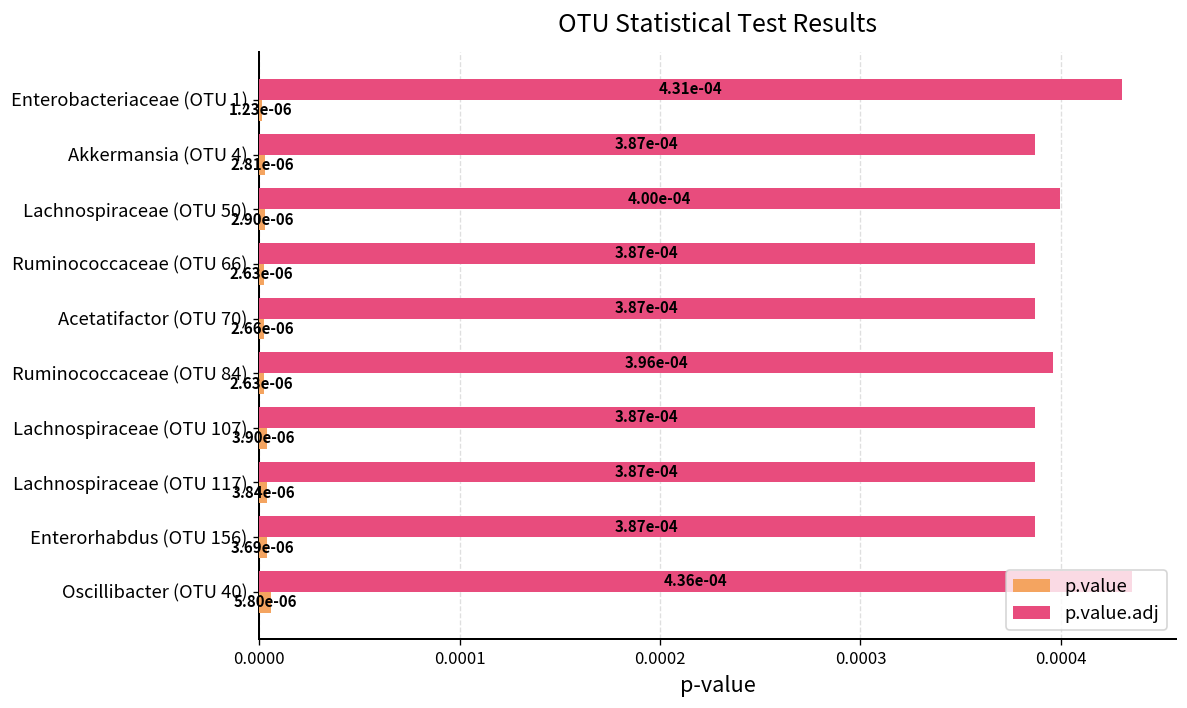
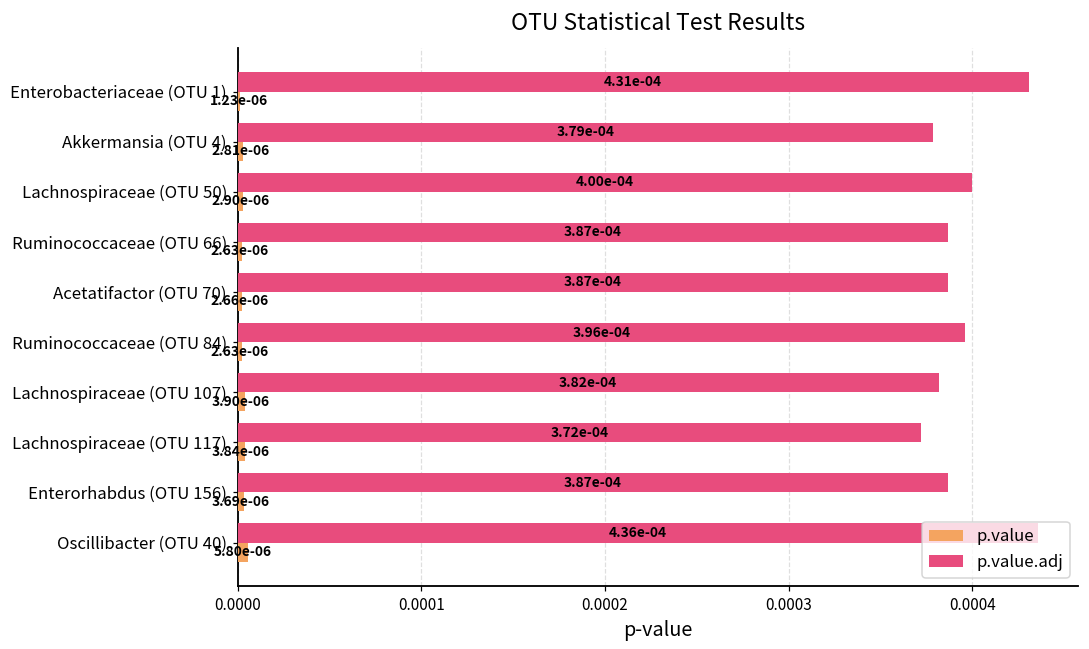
p.value.adj, Akkermansia (OTU 4): 3.87e-04 -> 3.79e-04
p.value.adj, Lachnospiraceae (OTU 107): 3.87e-04 -> 3.82e-04
p.value.adj, Lachnospiraceae (OTU 117): 3.87e-04 -> 3.72e-04
